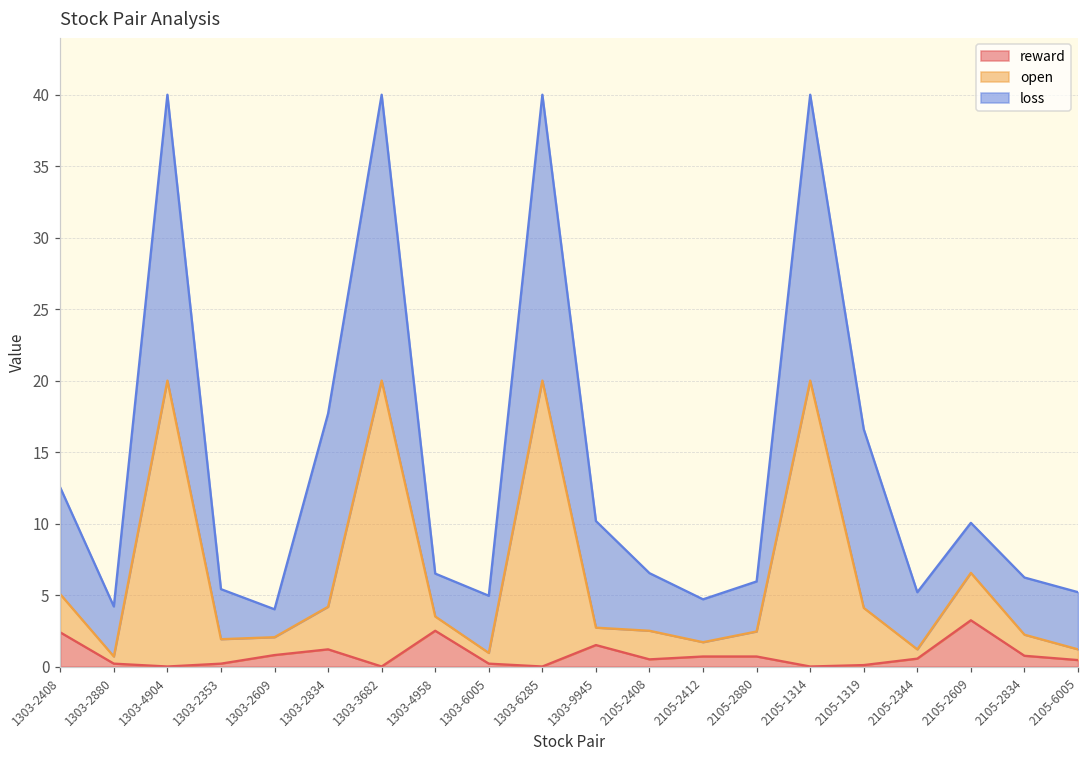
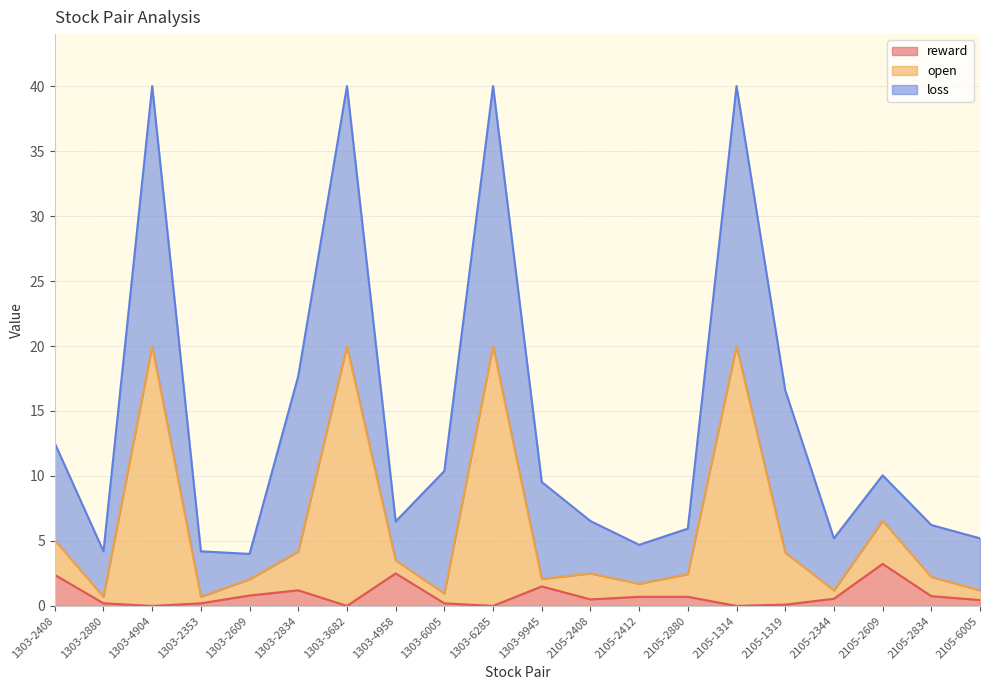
open, 1303-2353: 1.7 -> 0.5
loss, 1303-6005: 4.0 -> 9.4
open, 1303-9945: 1.2 -> 0.6
